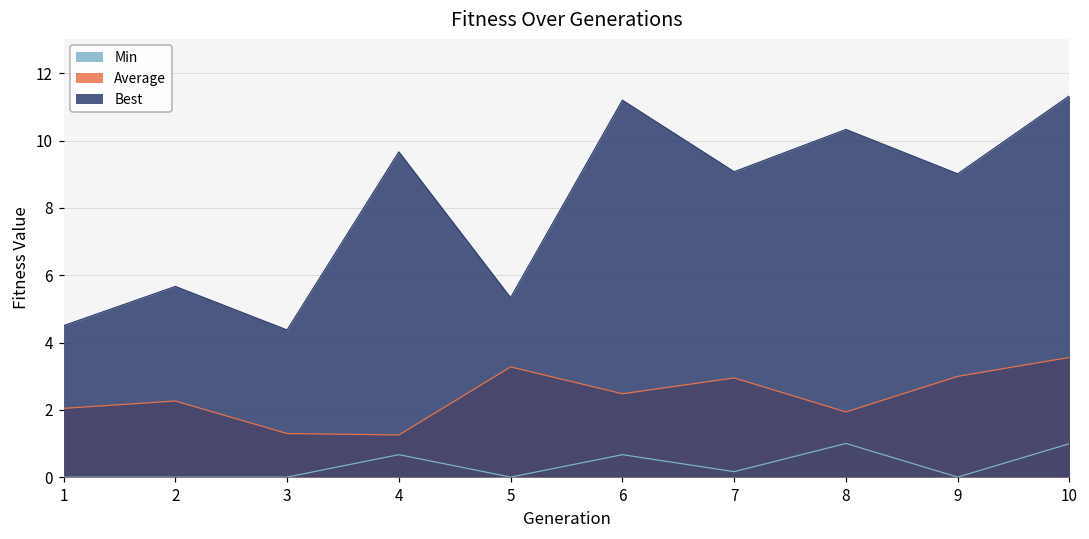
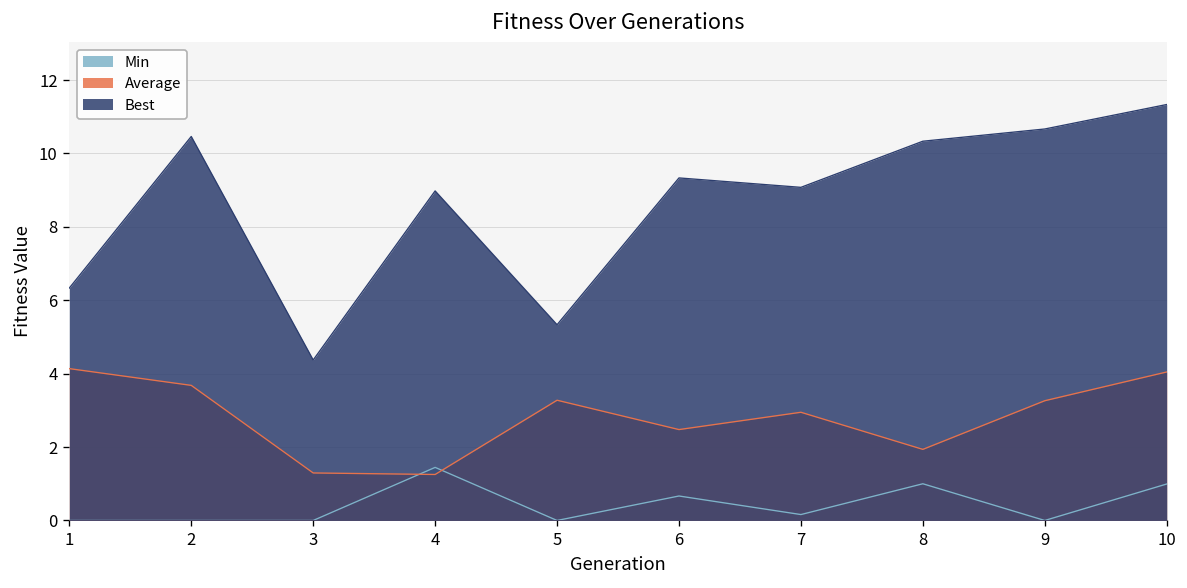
Average, 1: 2.0 -> 4.1
Best, 1: 4.5 -> 6.3
Average, 2: 2.3 -> 3.7
Best, 2: 5.7 -> 10.5
Min, 4: 0.7 -> 1.4
Best, 4: 9.7 -> 9.0
Best, 6: 11.2 -> 9.3
Average, 9: 3.0 -> 3.3
Best, 9: 9.0 -> 10.7
Average, 10: 3.6 -> 4.0
